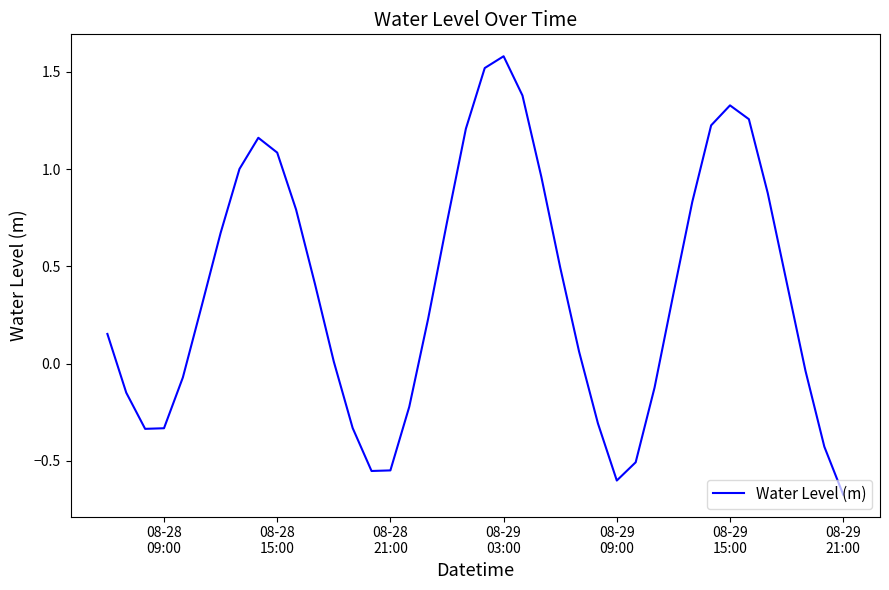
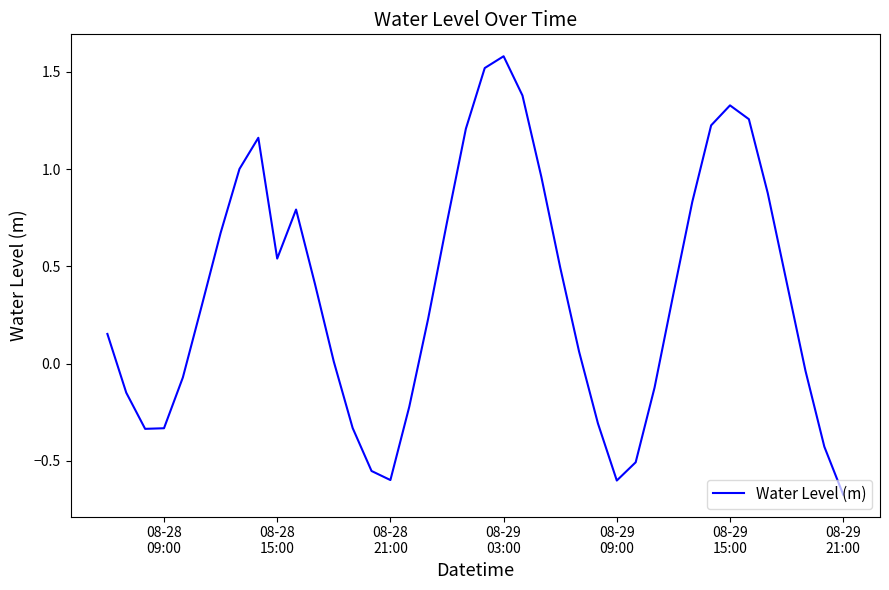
08-28 15:00: 1.09 -> 0.54
08-28 21:00: -0.55 -> -0.60
